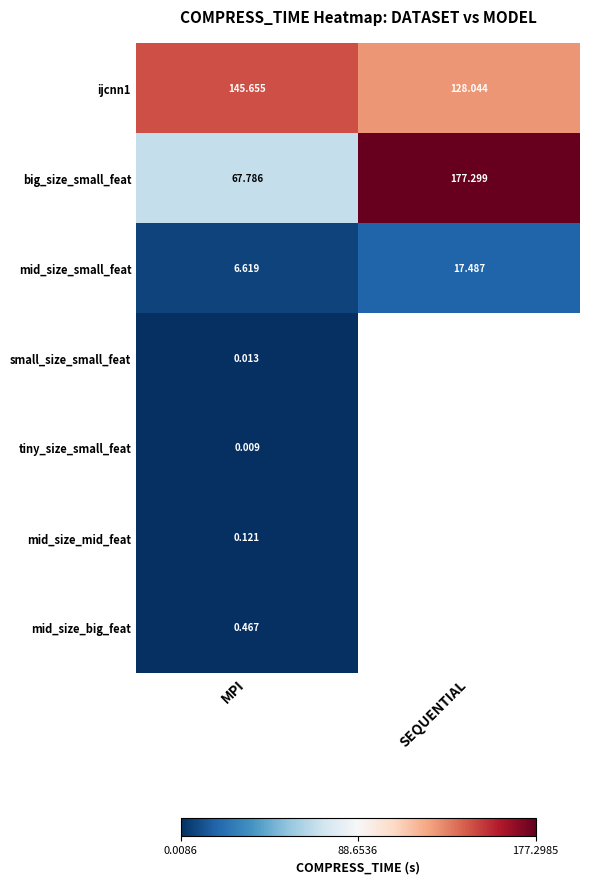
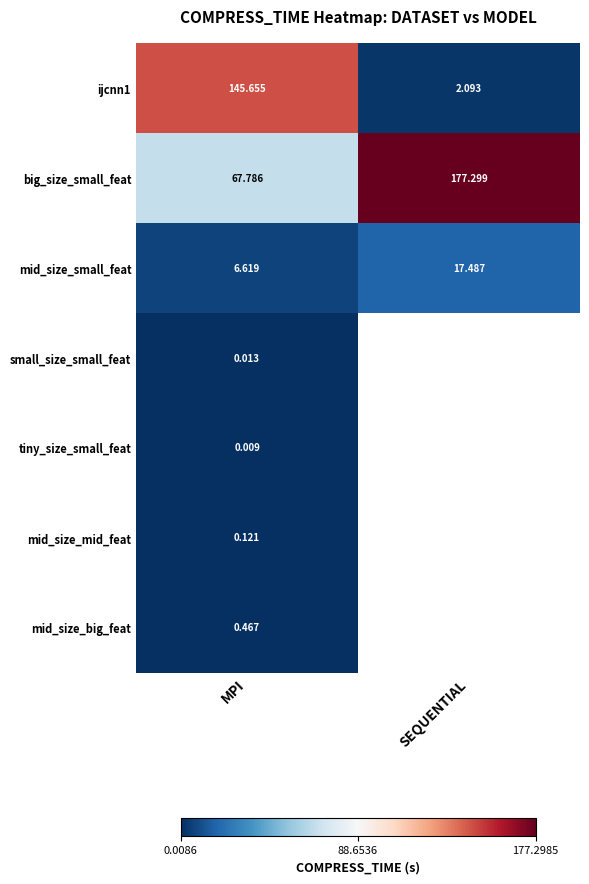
ijcnn1, SEQUENTIAL: 128.044 -> 2.093
